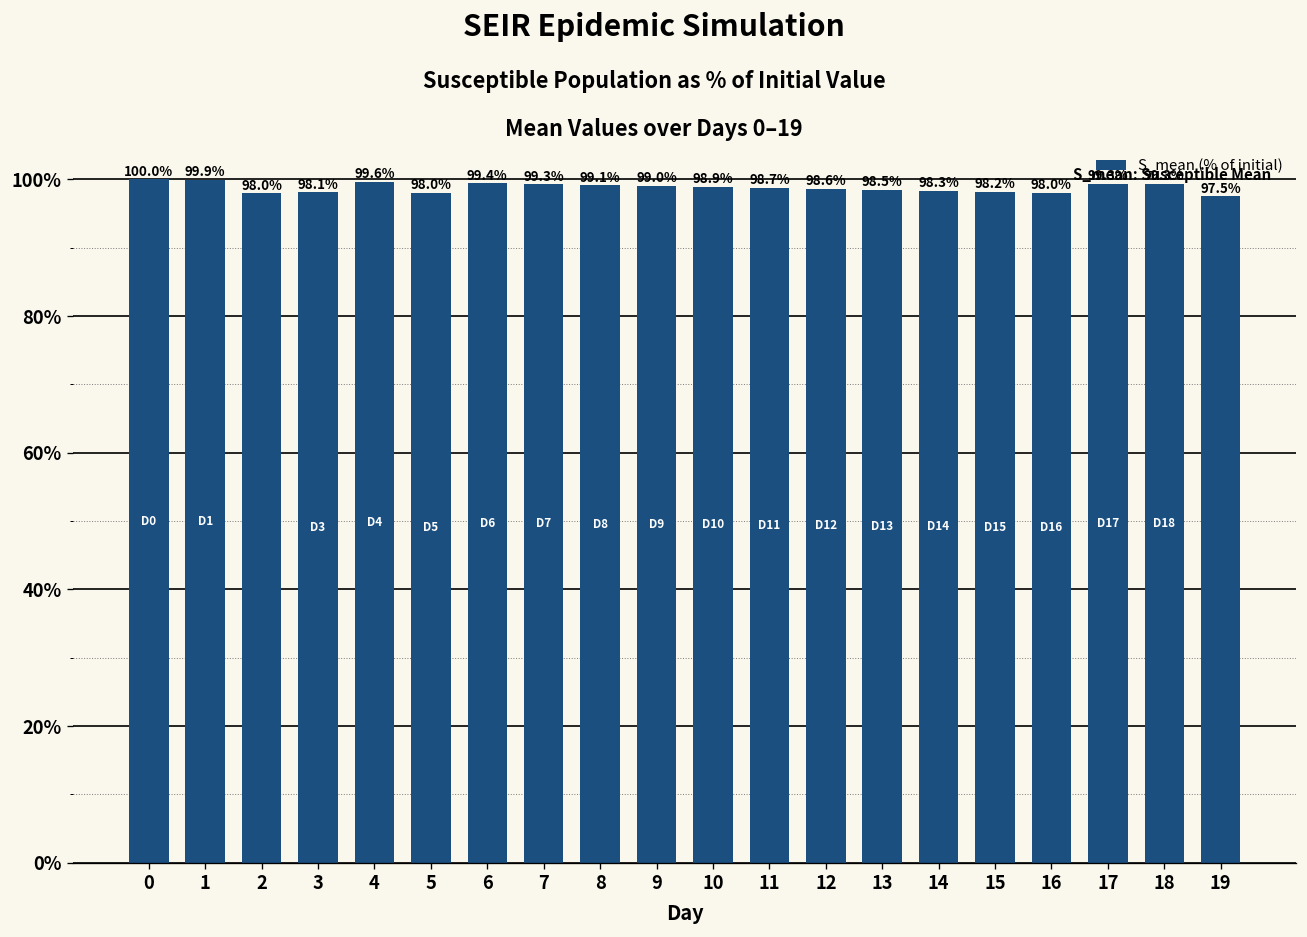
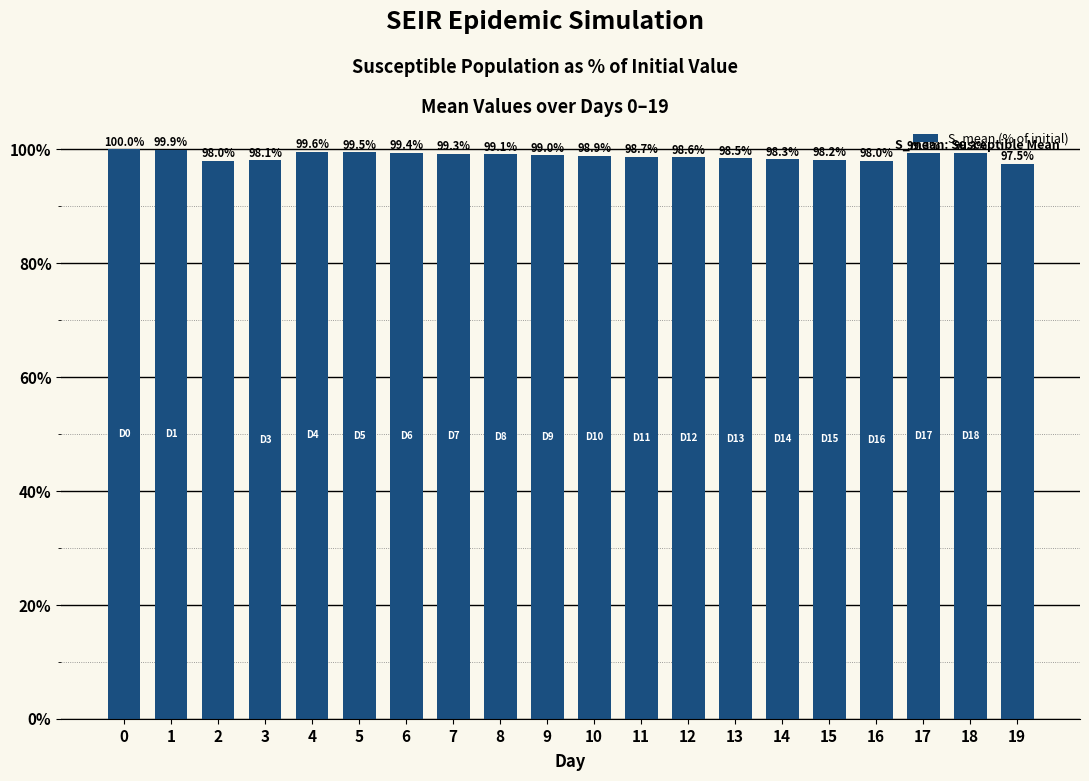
5: 98.0% -> 99.5%
